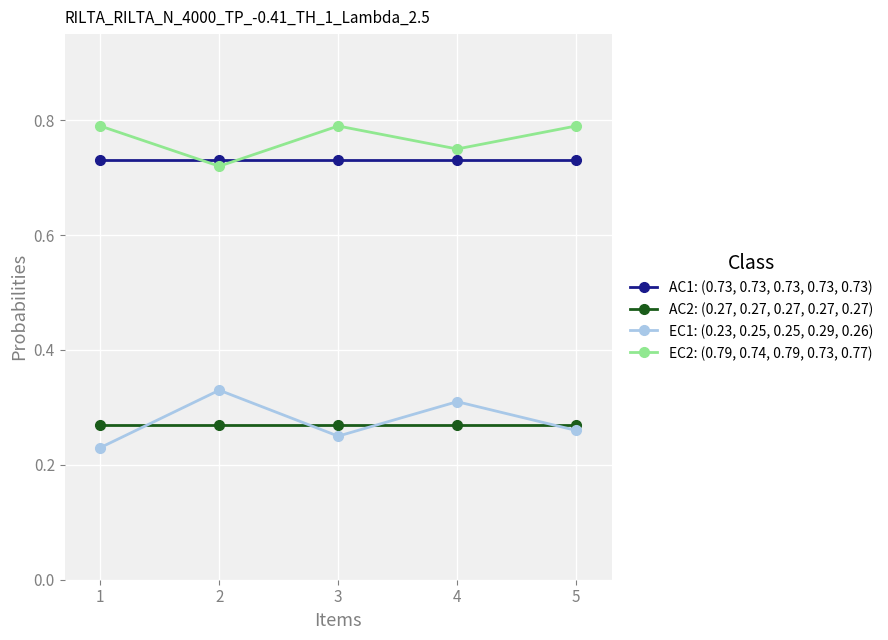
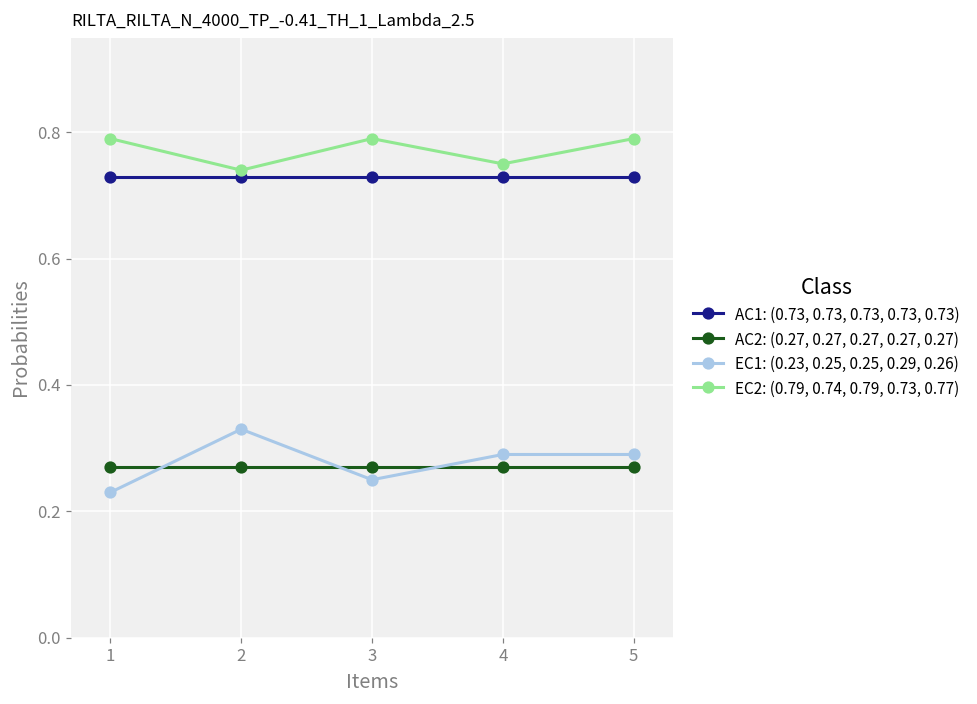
EC2: (0.79, 0.74, 0.79, 0.73, 0.77), 2: 0.72 -> 0.74
EC1: (0.23, 0.25, 0.25, 0.29, 0.26), 4: 0.31 -> 0.29
EC1: (0.23, 0.25, 0.25, 0.29, 0.26), 5: 0.26 -> 0.29
